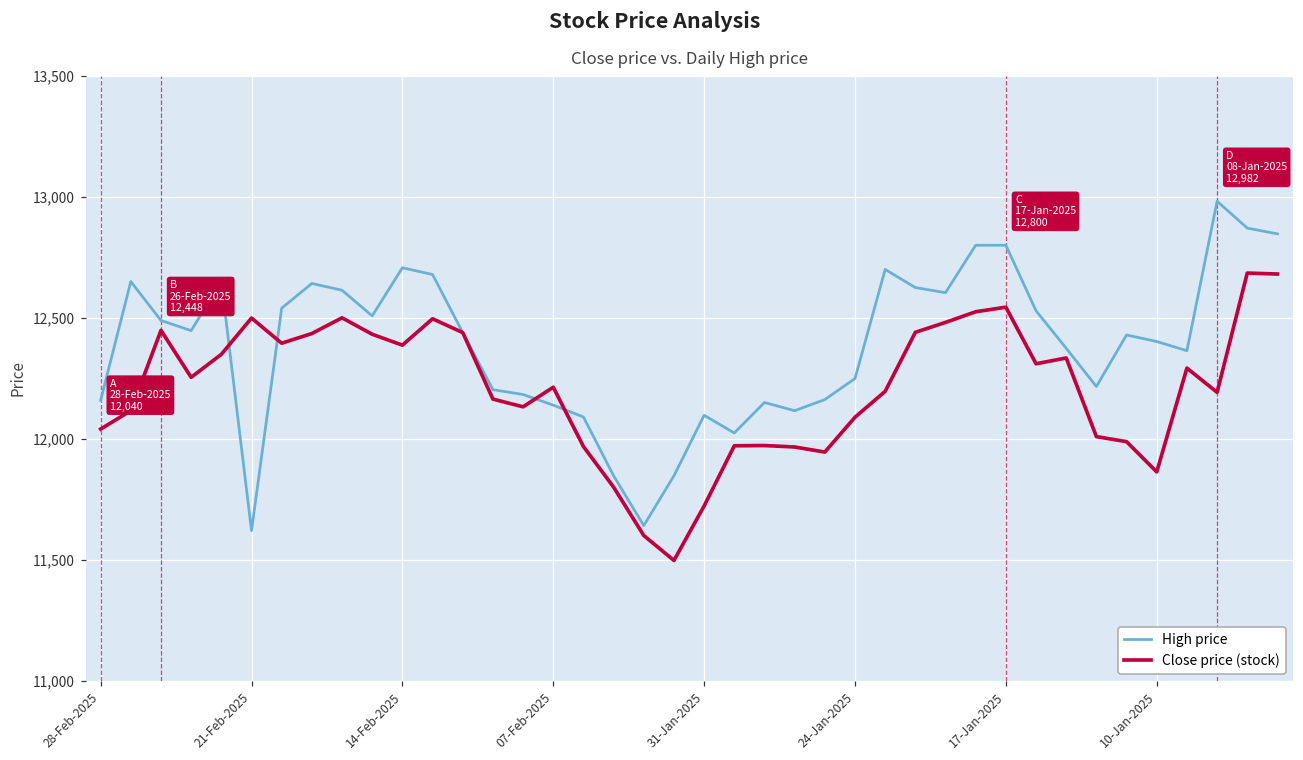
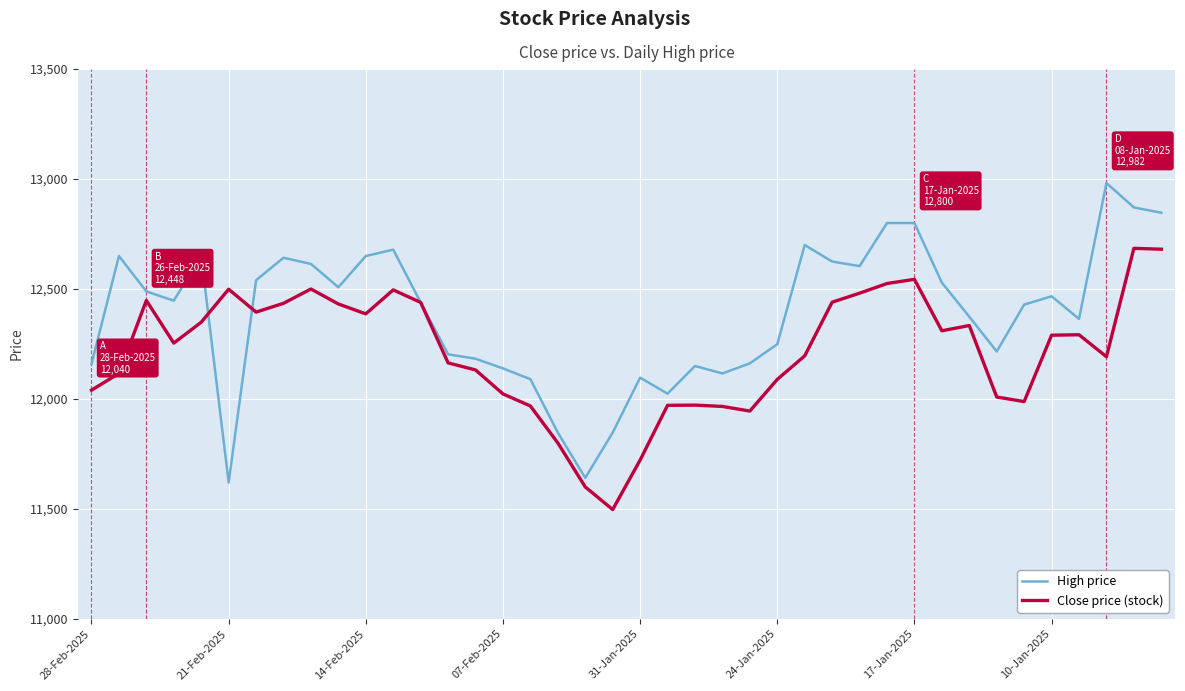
High price, 14-Feb-2025: 12,710 -> 12,650
Close price (stock), 07-Feb-2025: 12,210 -> 12,020
High price, 10-Jan-2025: 12,400 -> 12,470
Close price (stock), 10-Jan-2025: 11,860 -> 12,290
